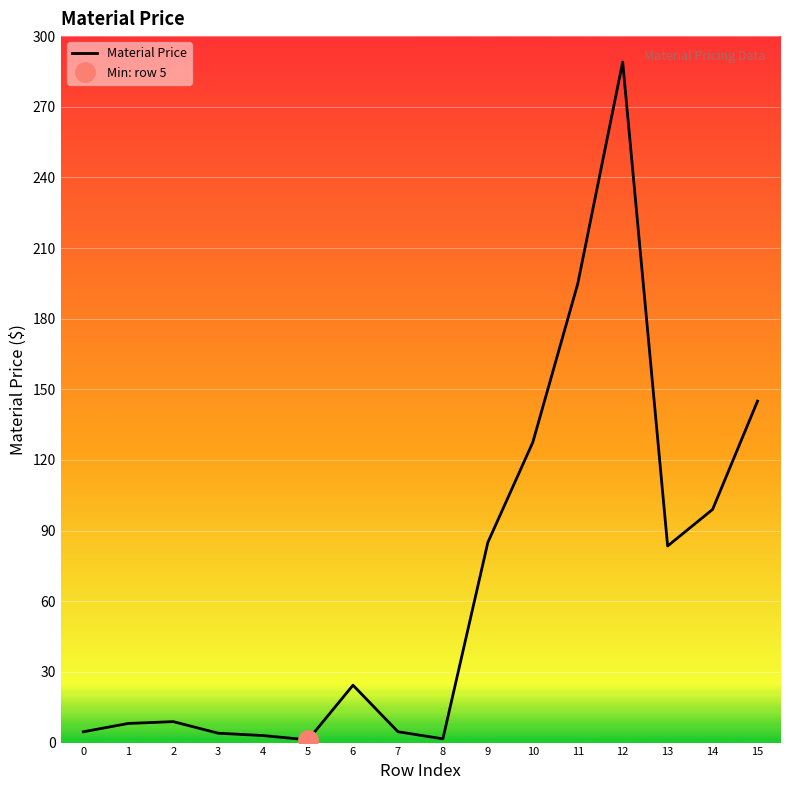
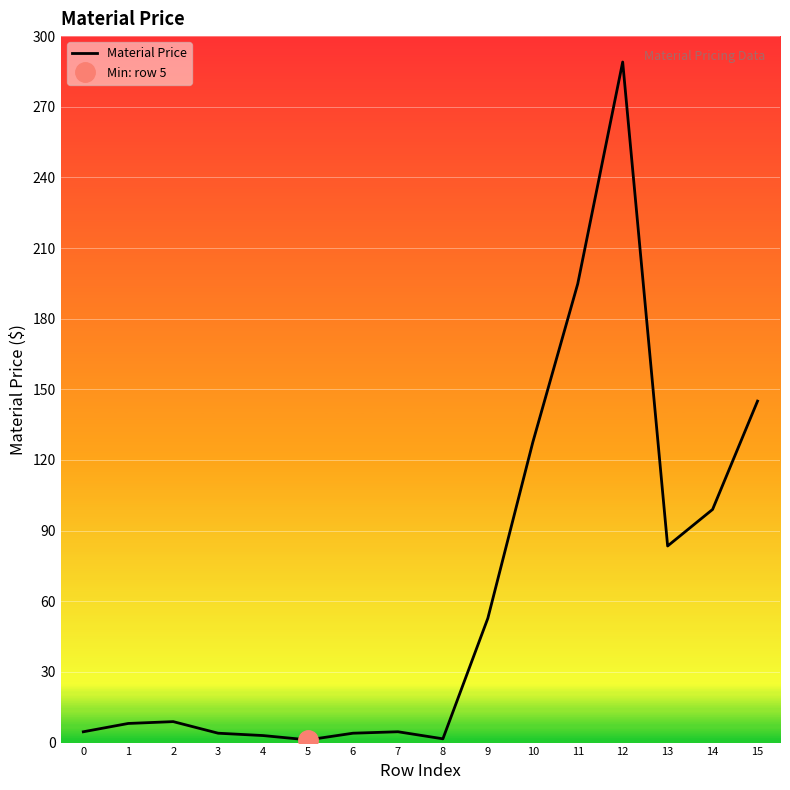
Material Price, 6: 24 -> 4
Material Price, 9: 85 -> 53
